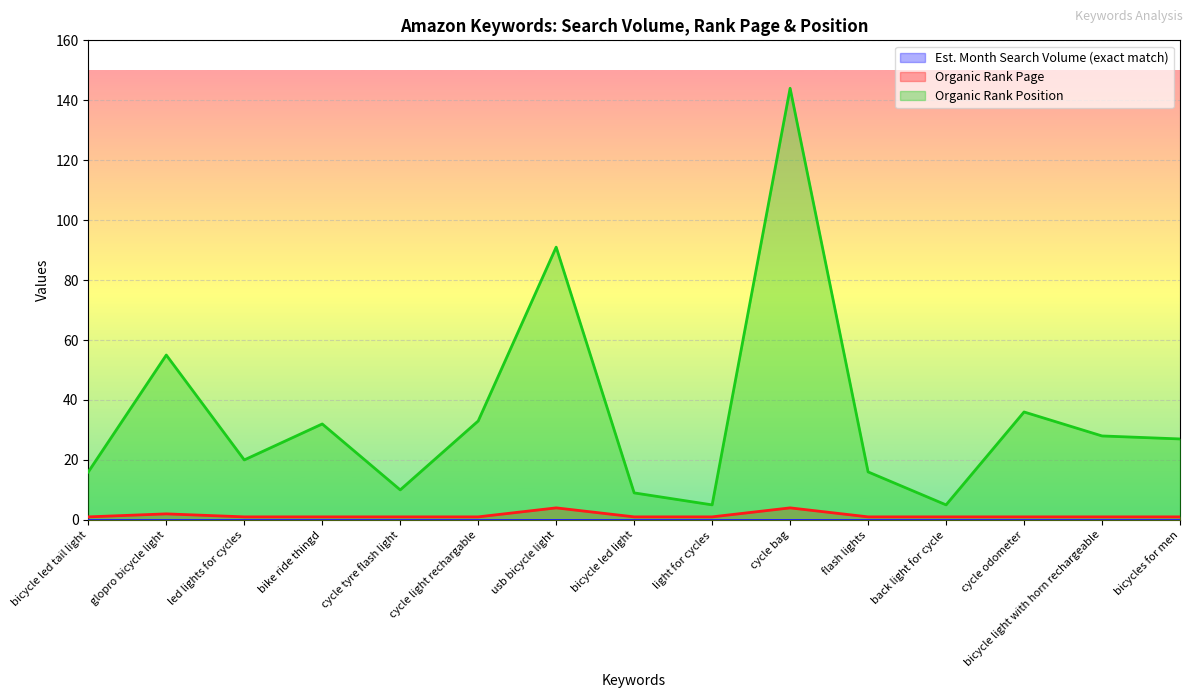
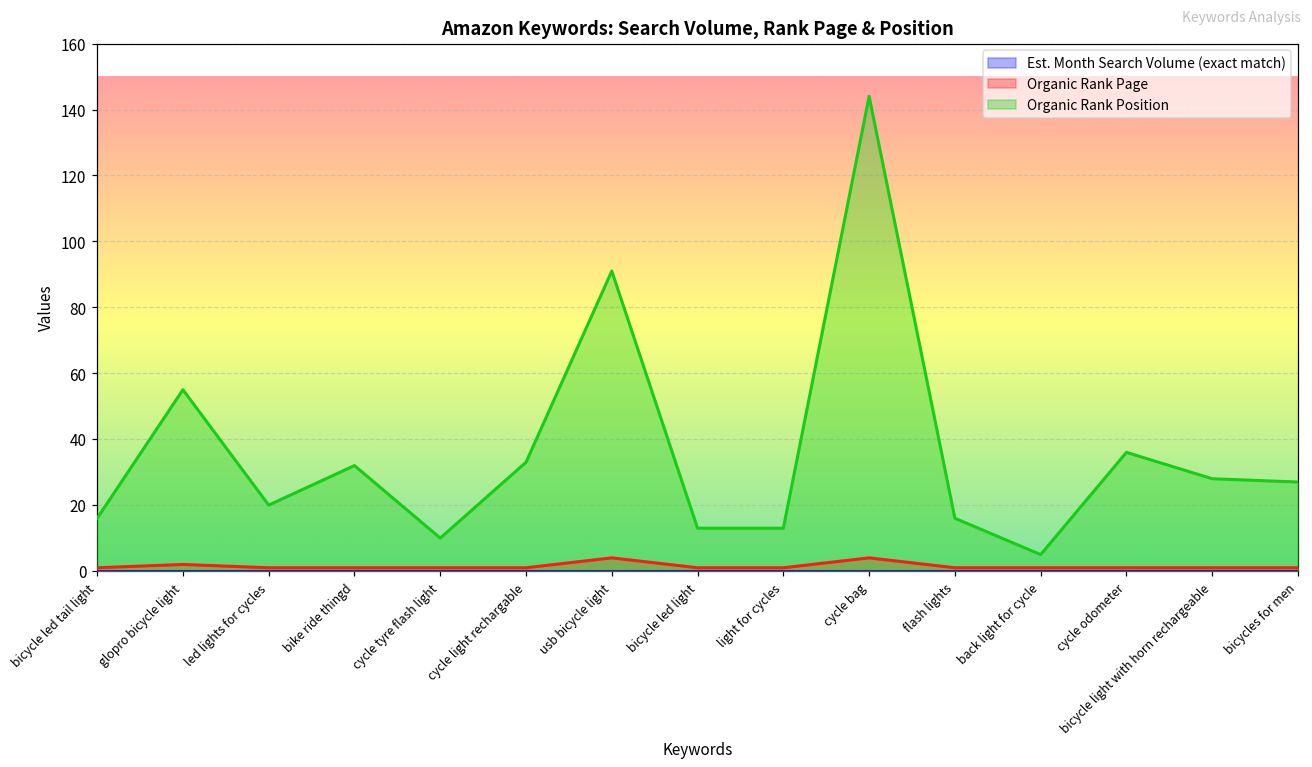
Organic Rank Position, bicycle led light: 9 -> 13
Organic Rank Position, light for cycles: 5 -> 13
